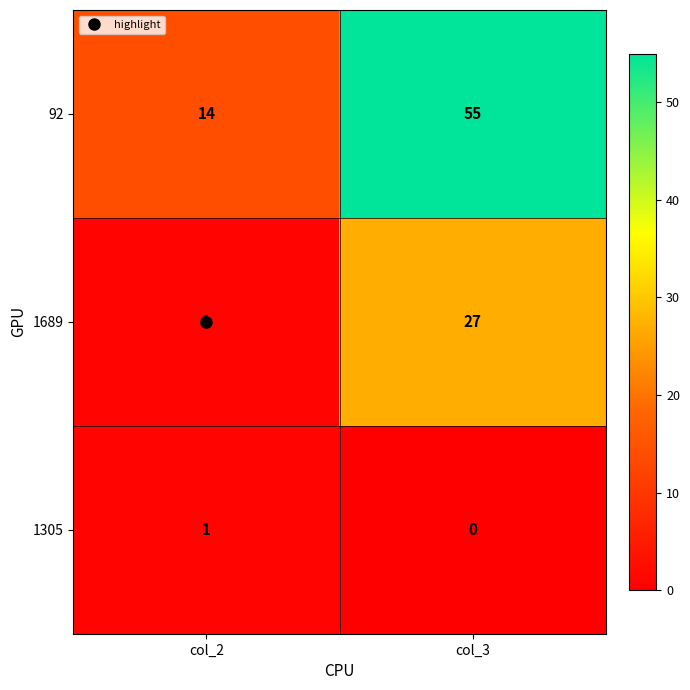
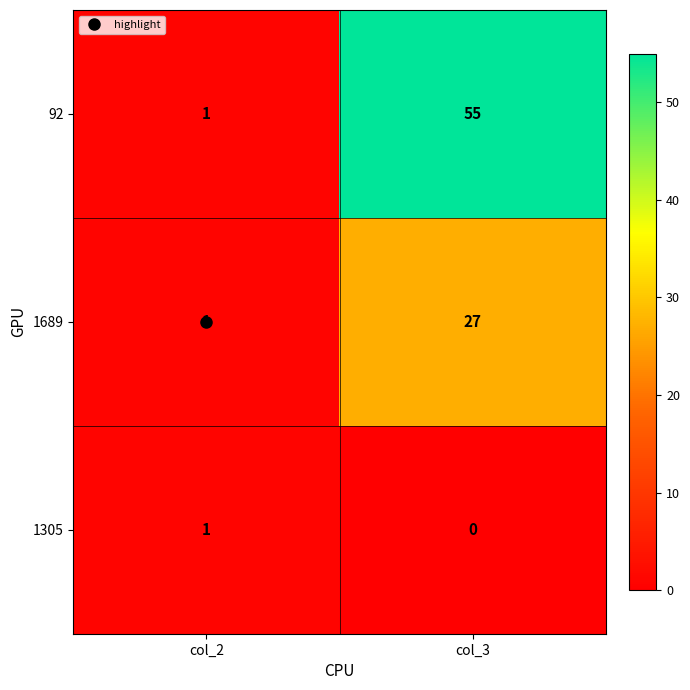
92, col_2: 14 -> 1
